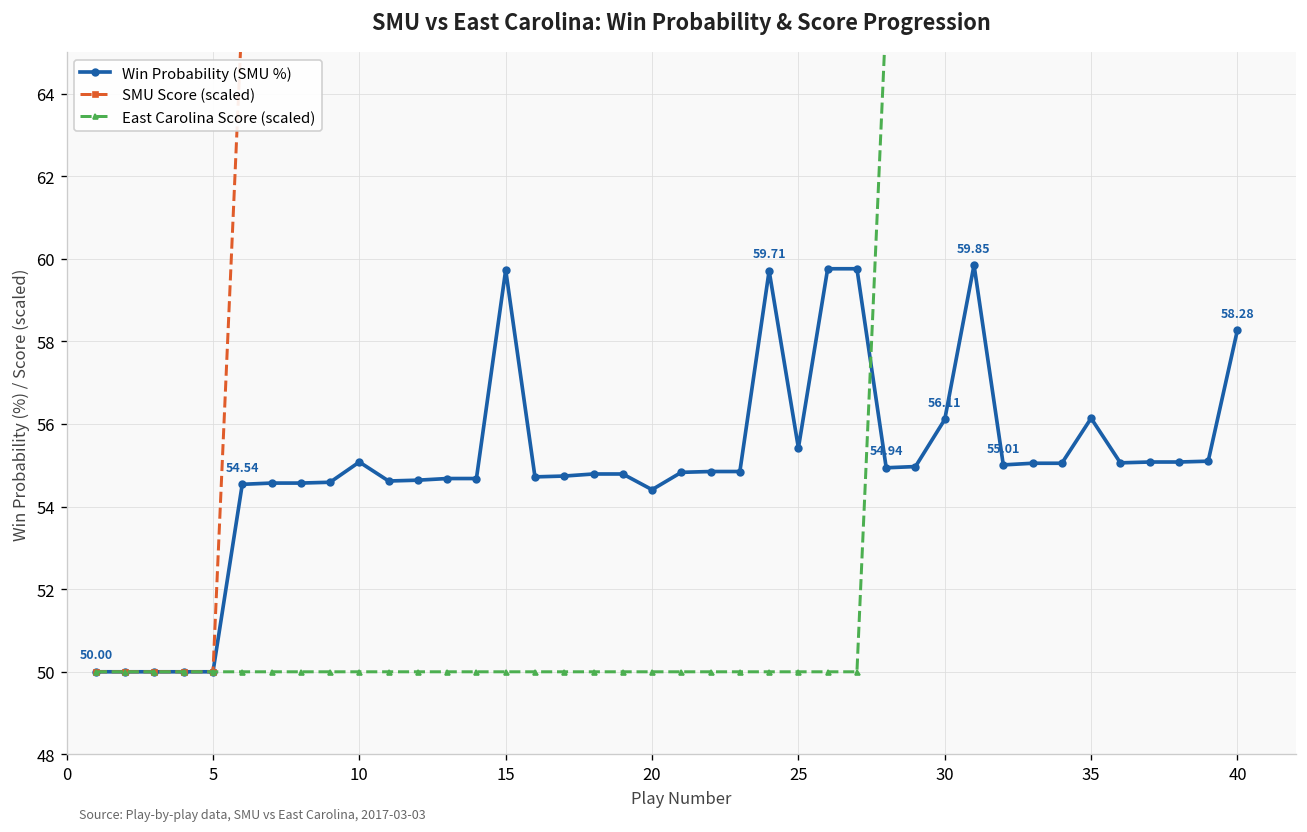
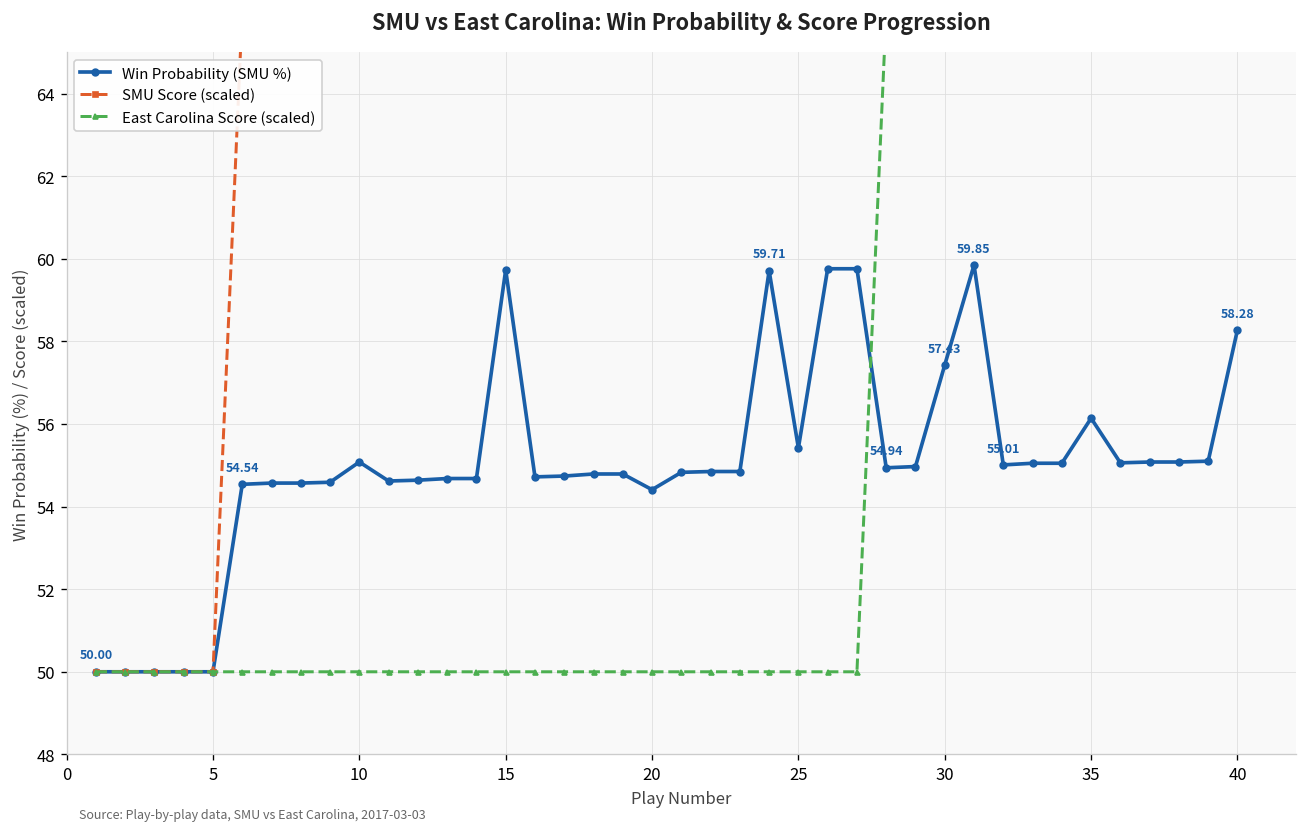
Win Probability (SMU %), 30: 56.11 -> 57.43
